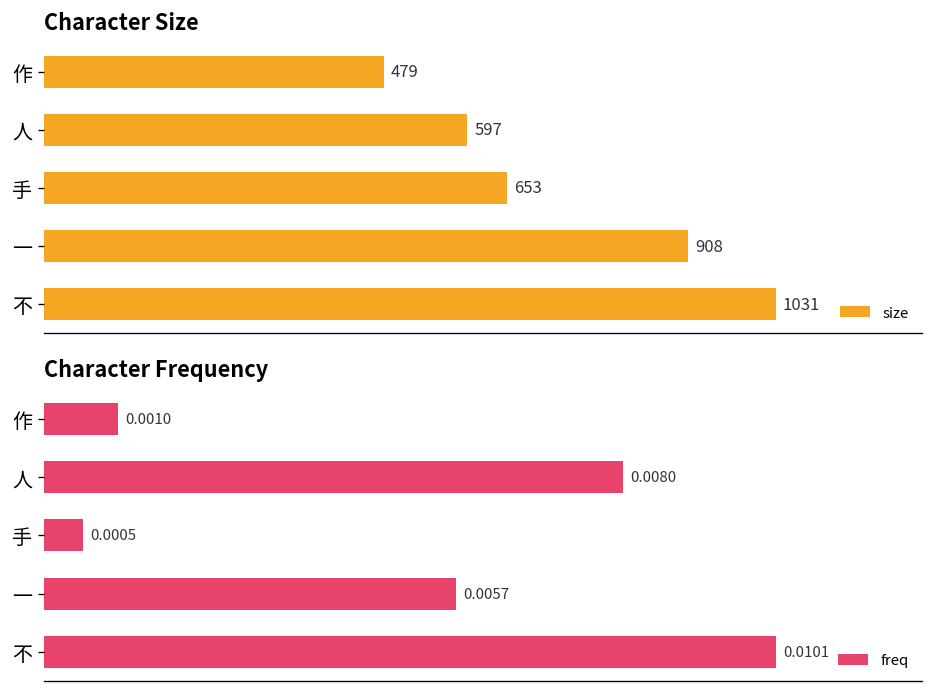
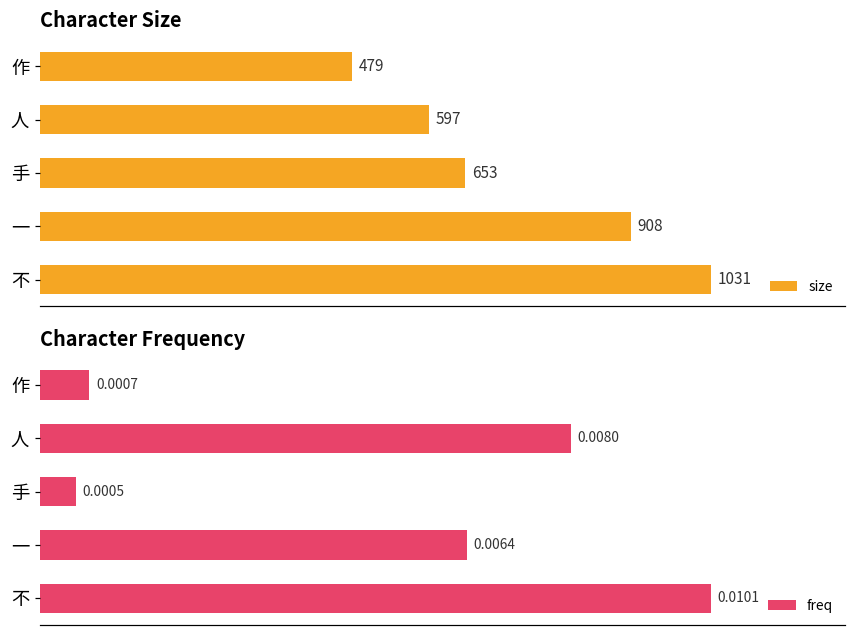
Character Frequency, 作: 0.0010 -> 0.0007
Character Frequency, 一: 0.0057 -> 0.0064
